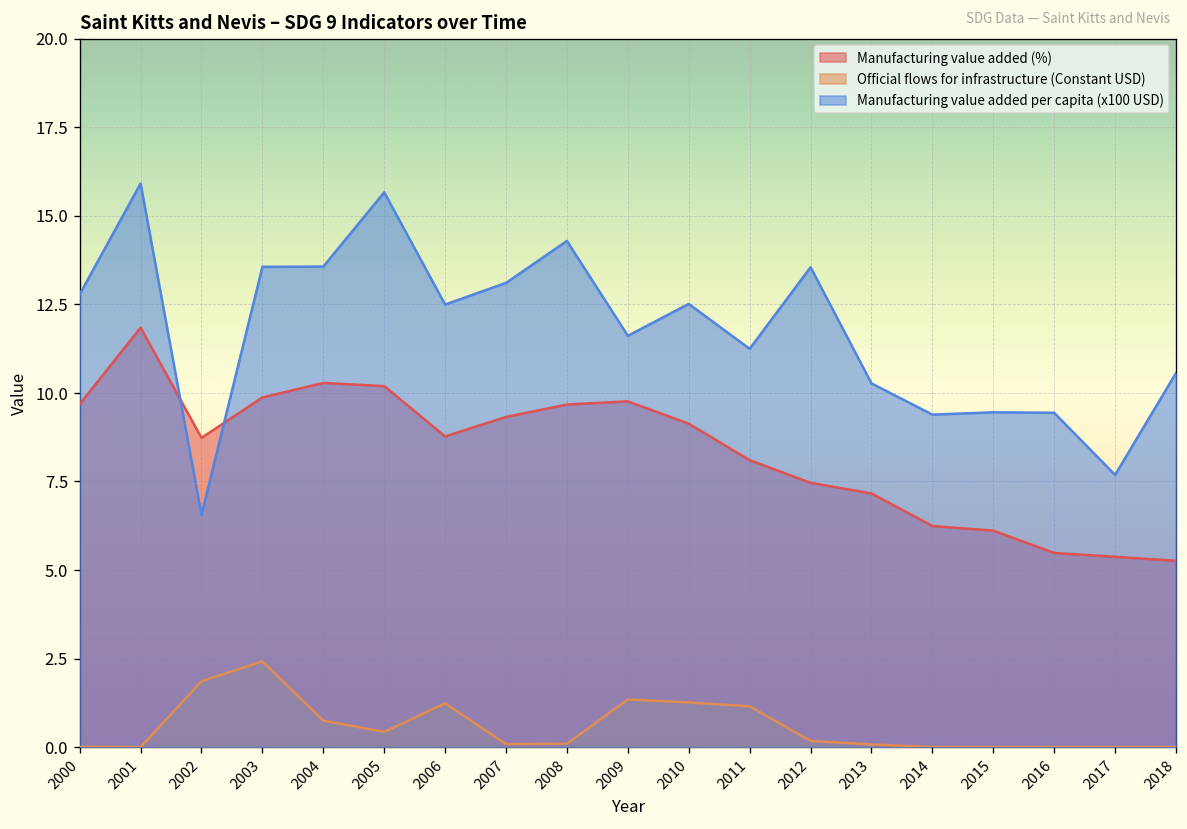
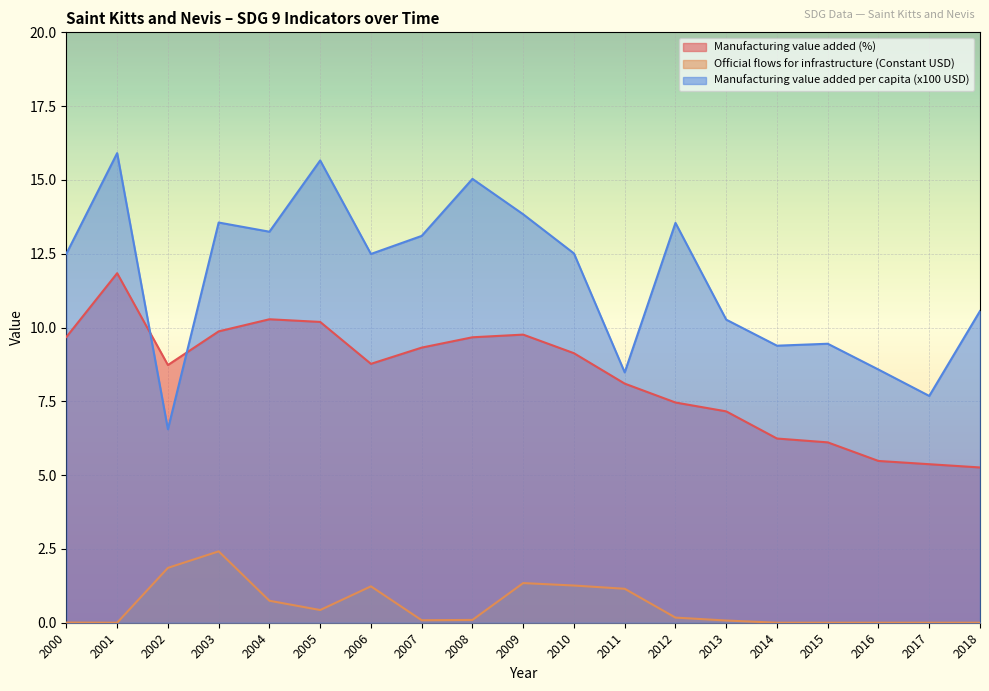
Manufacturing value added per capita (x100 USD), 2000: 12.8 -> 12.5
Manufacturing value added per capita (x100 USD), 2004: 13.6 -> 13.2
Manufacturing value added per capita (x100 USD), 2008: 14.3 -> 15.0
Manufacturing value added per capita (x100 USD), 2009: 11.6 -> 13.8
Manufacturing value added per capita (x100 USD), 2011: 11.2 -> 8.5
Manufacturing value added per capita (x100 USD), 2016: 9.4 -> 8.6
